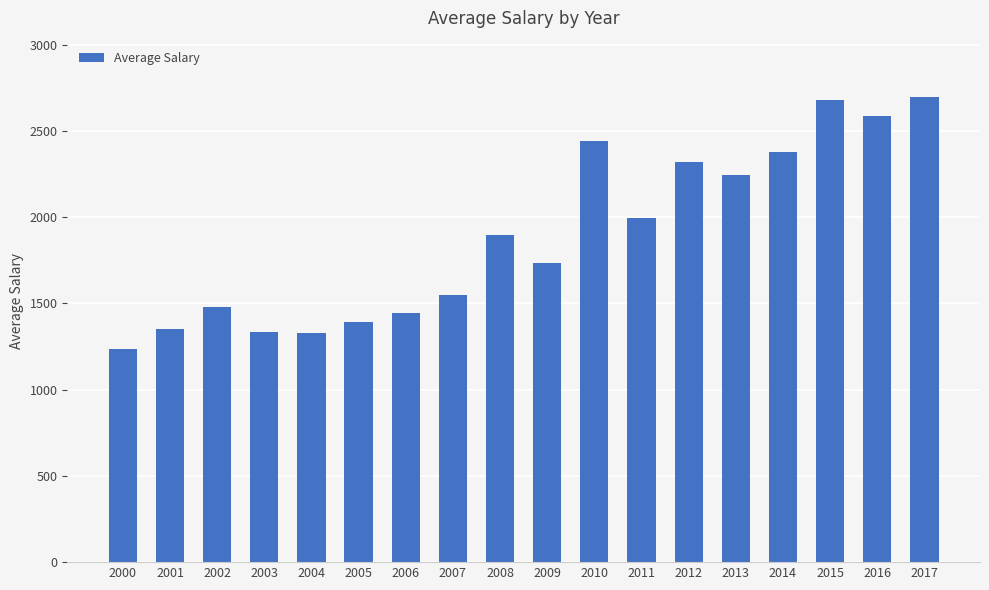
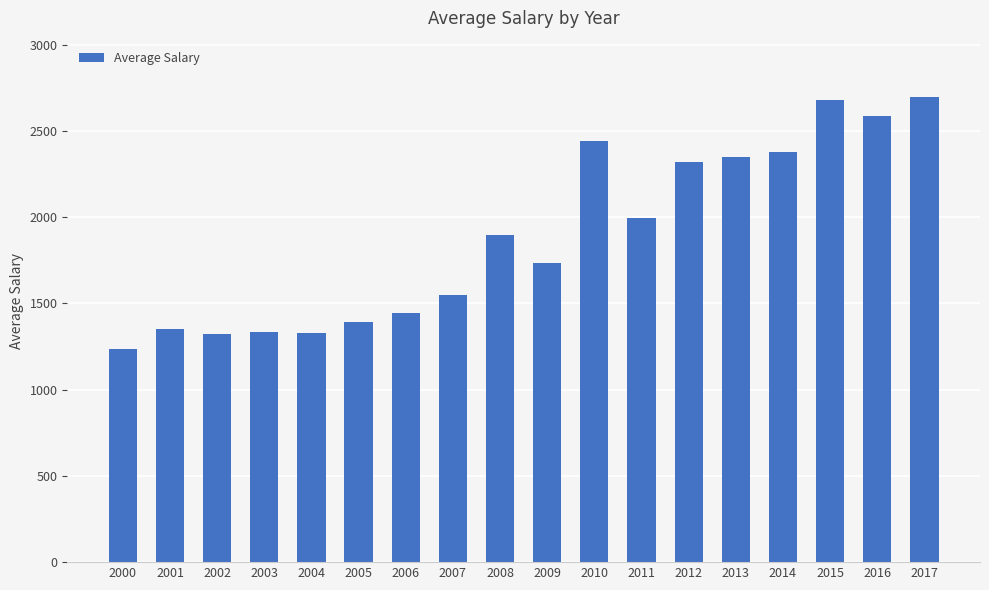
2002: 1480 -> 1320
2013: 2250 -> 2350
